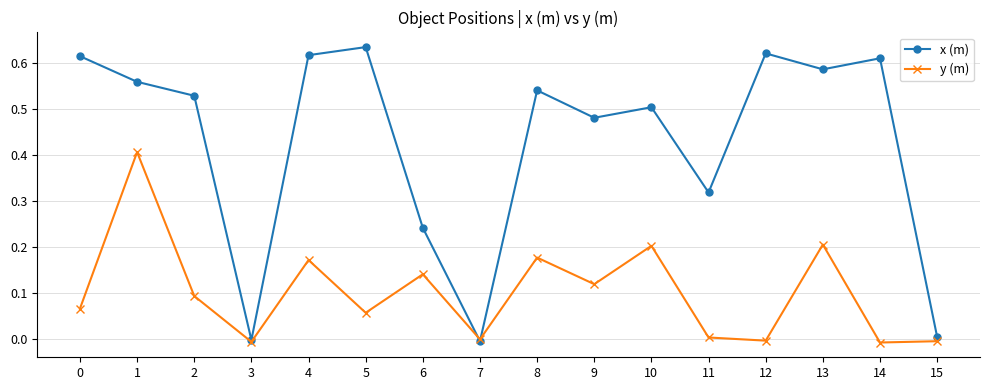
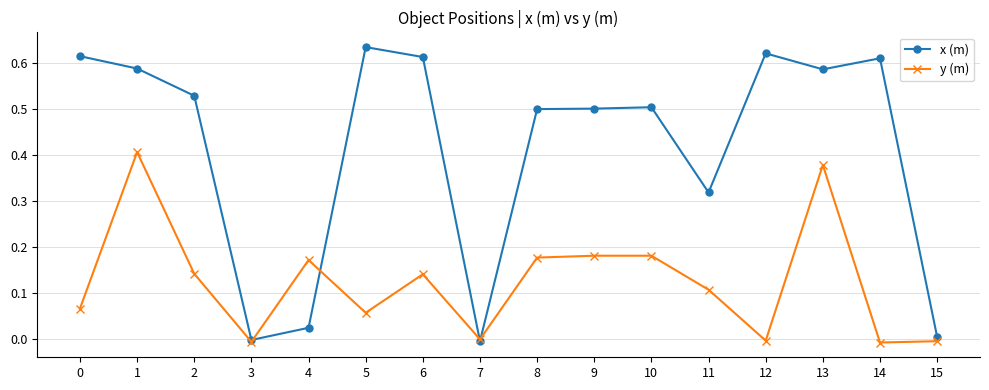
x (m), 1: 0.56 -> 0.59
y (m), 2: 0.09 -> 0.14
x (m), 4: 0.62 -> 0.03
x (m), 6: 0.24 -> 0.61
x (m), 8: 0.54 -> 0.50
x (m), 9: 0.48 -> 0.50
y (m), 9: 0.12 -> 0.18
y (m), 10: 0.20 -> 0.18
y (m), 11: 0.00 -> 0.11
y (m), 13: 0.21 -> 0.38
